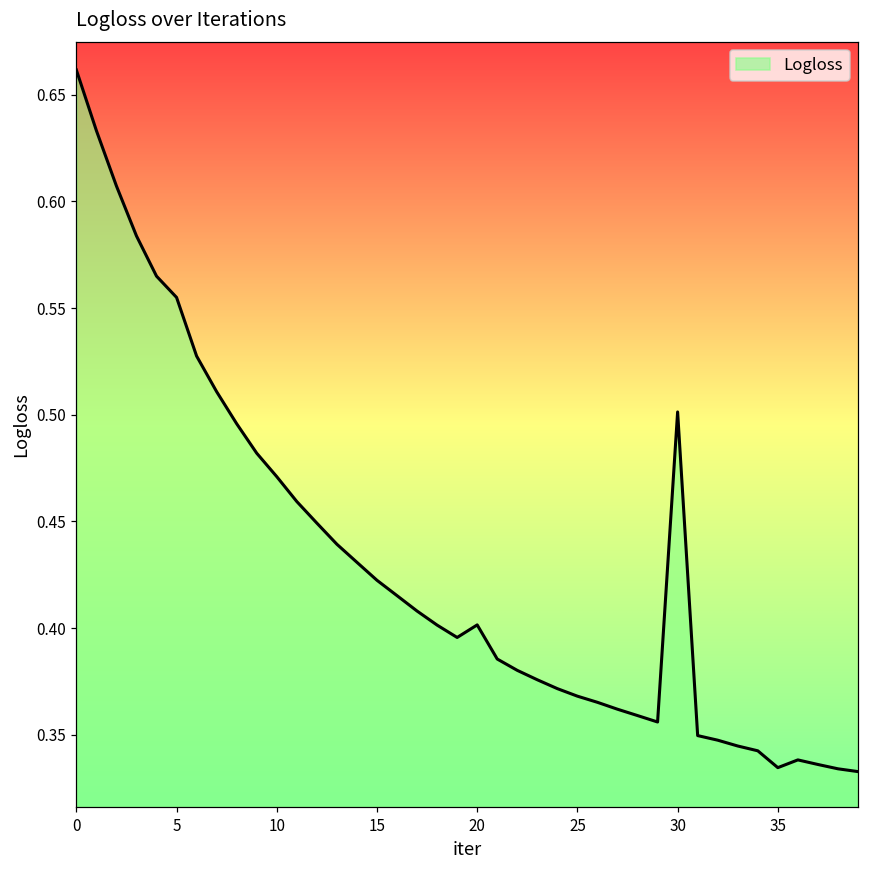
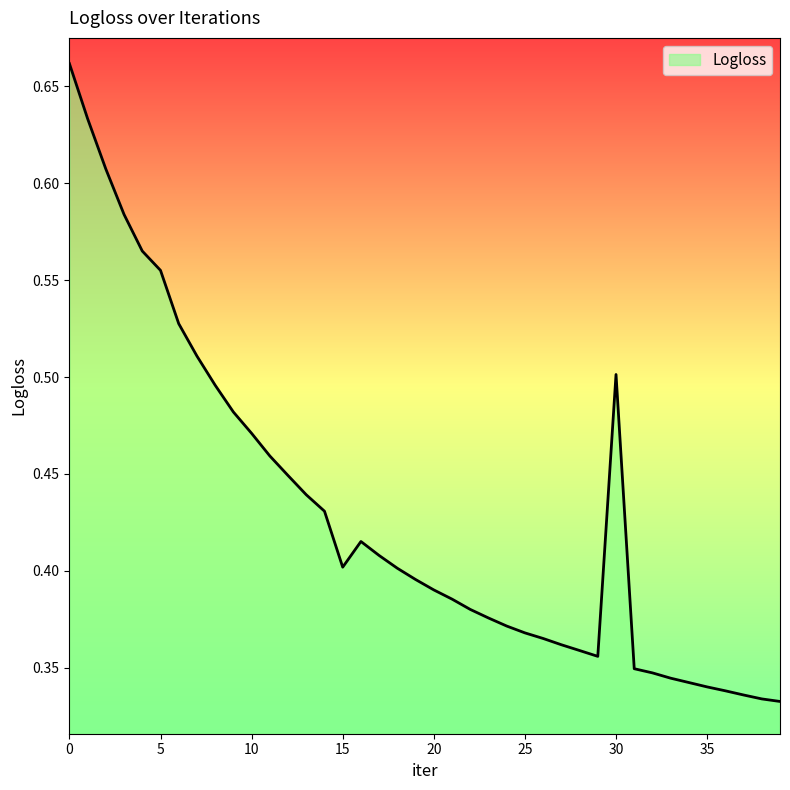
15: 0.422 -> 0.402
20: 0.401 -> 0.390
35: 0.335 -> 0.340
